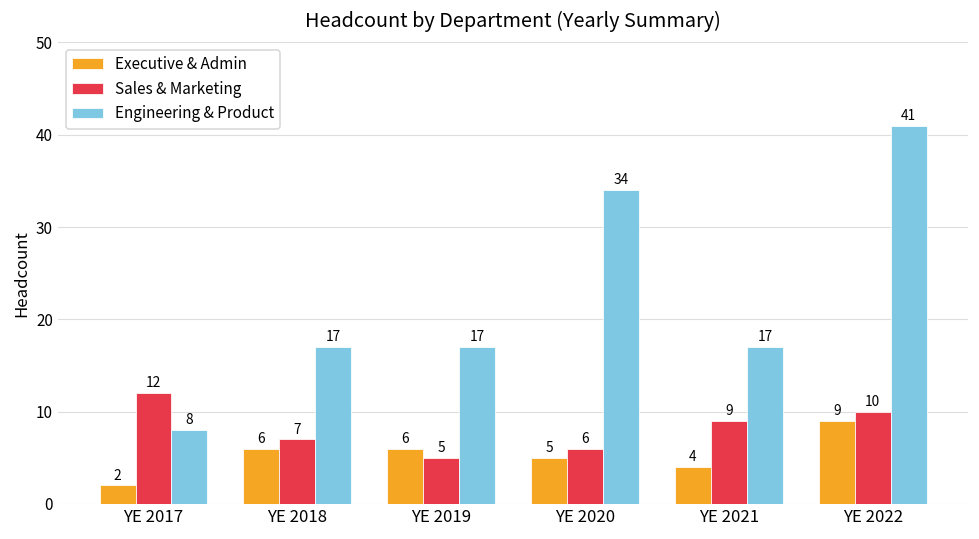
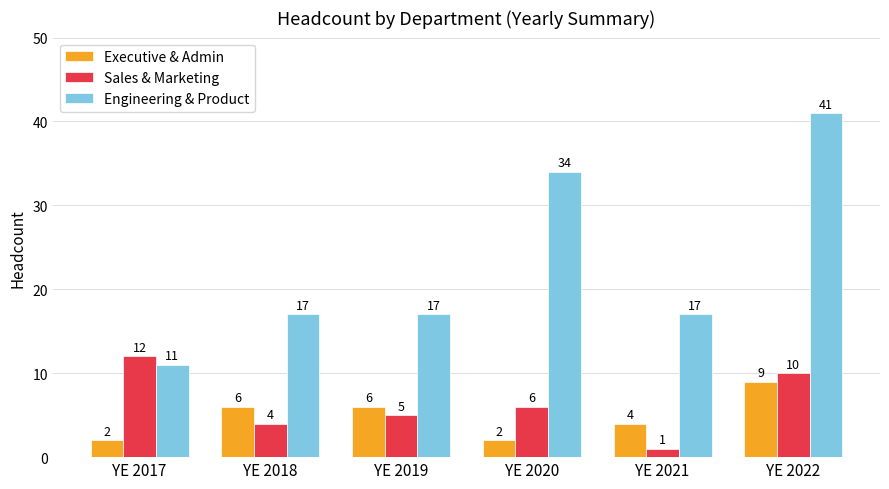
Engineering & Product, YE 2017: 8 -> 11
Sales & Marketing, YE 2018: 7 -> 4
Executive & Admin, YE 2020: 5 -> 2
Sales & Marketing, YE 2021: 9 -> 1
